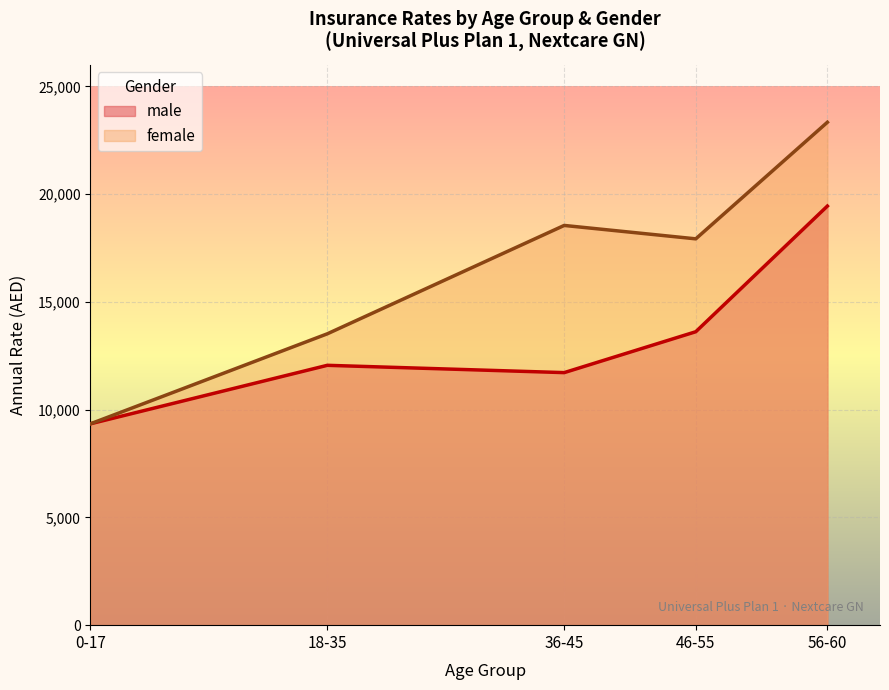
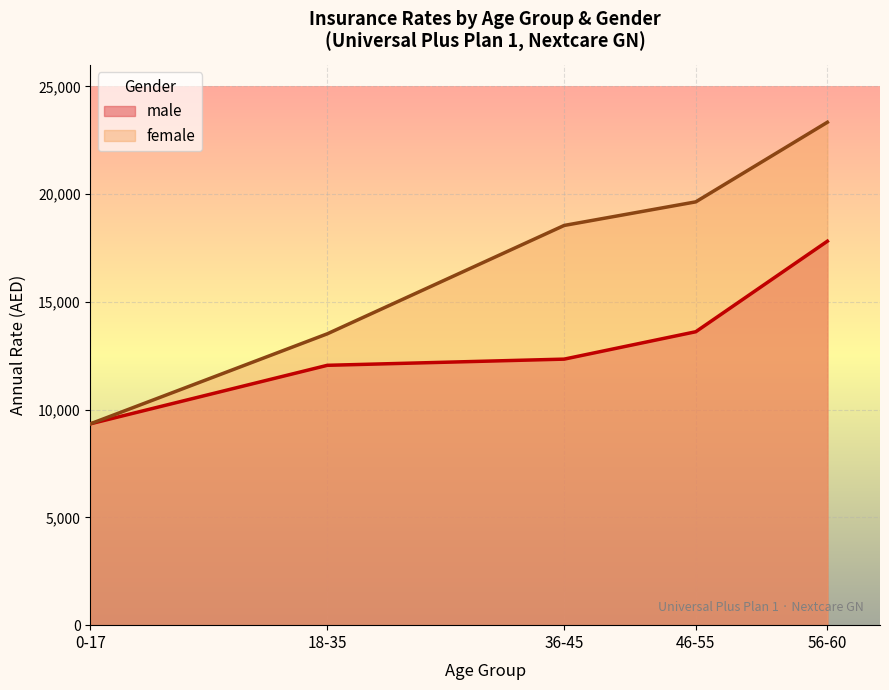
male, 36-45: 11,700 -> 12,300
female, 46-55: 17,900 -> 19,600
male, 56-60: 19,400 -> 17,800
